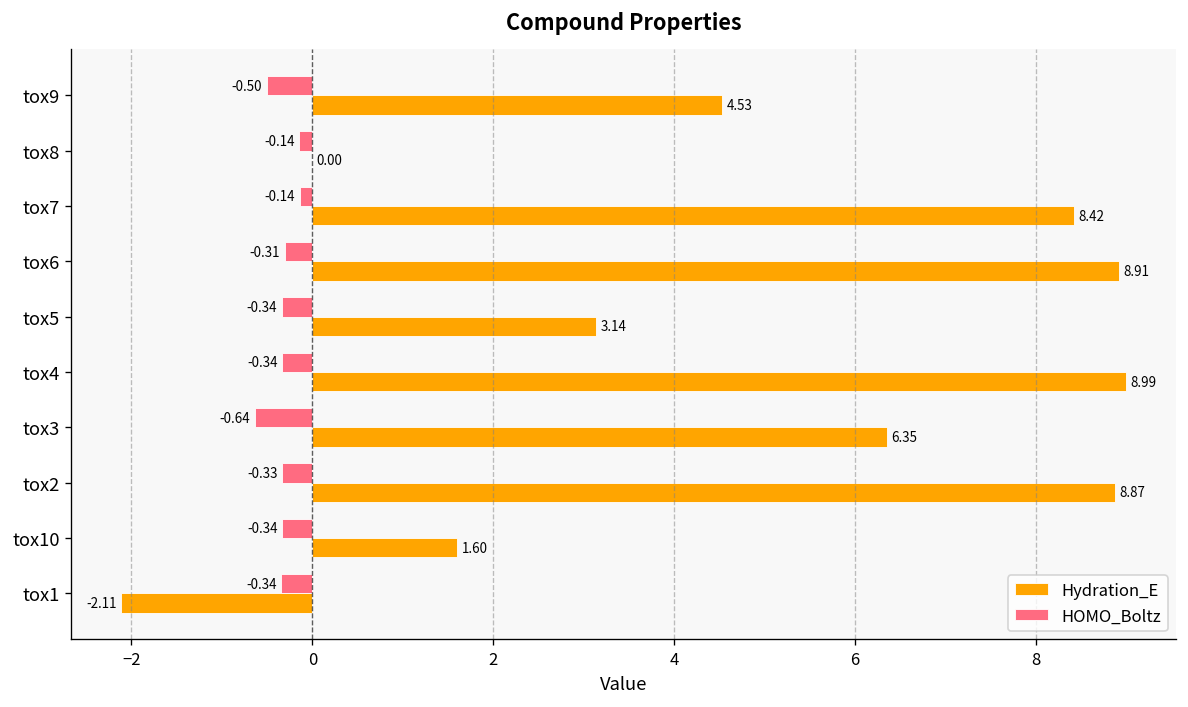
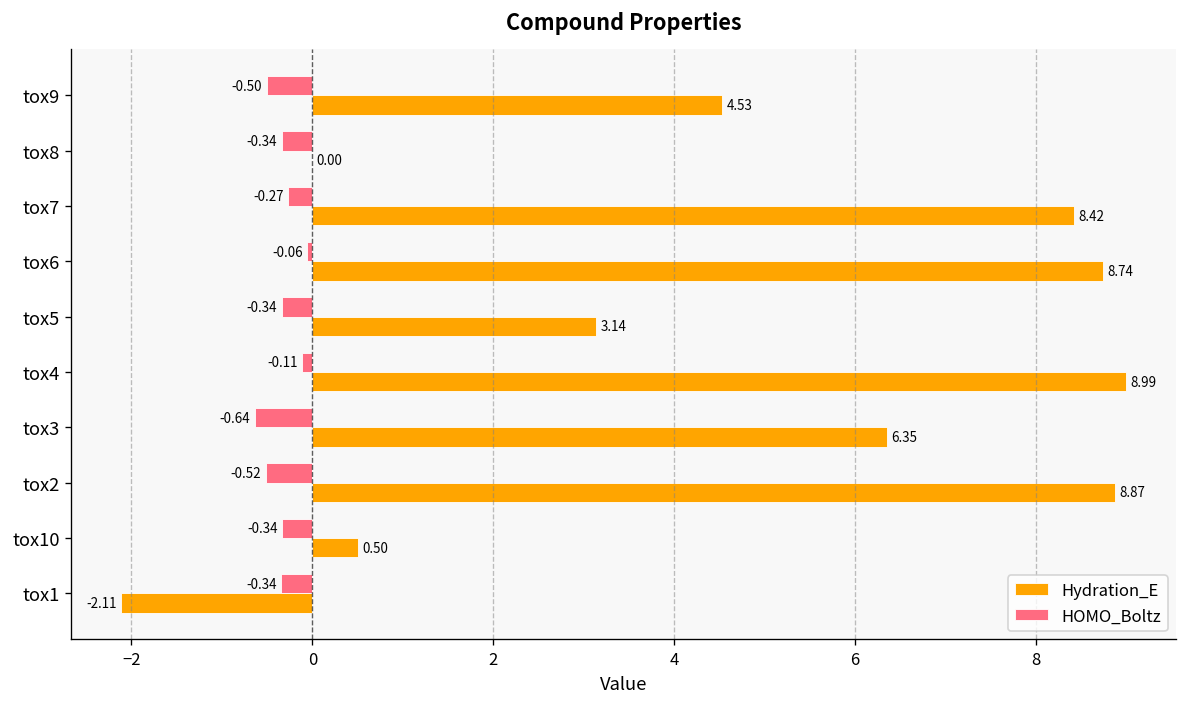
HOMO_Boltz, tox8: -0.14 -> -0.34
HOMO_Boltz, tox7: -0.14 -> -0.27
HOMO_Boltz, tox6: -0.31 -> -0.06
Hydration_E, tox6: 8.91 -> 8.74
HOMO_Boltz, tox4: -0.34 -> -0.11
HOMO_Boltz, tox2: -0.33 -> -0.52
Hydration_E, tox10: 1.60 -> 0.50
